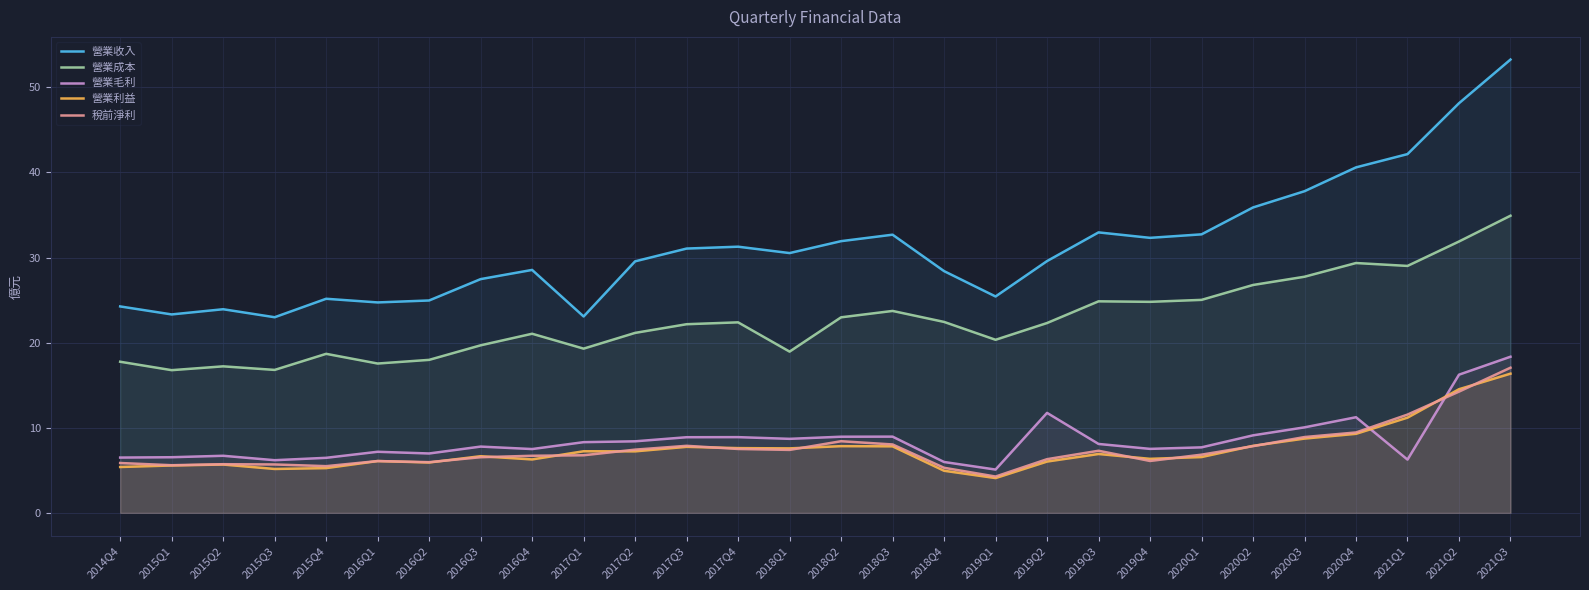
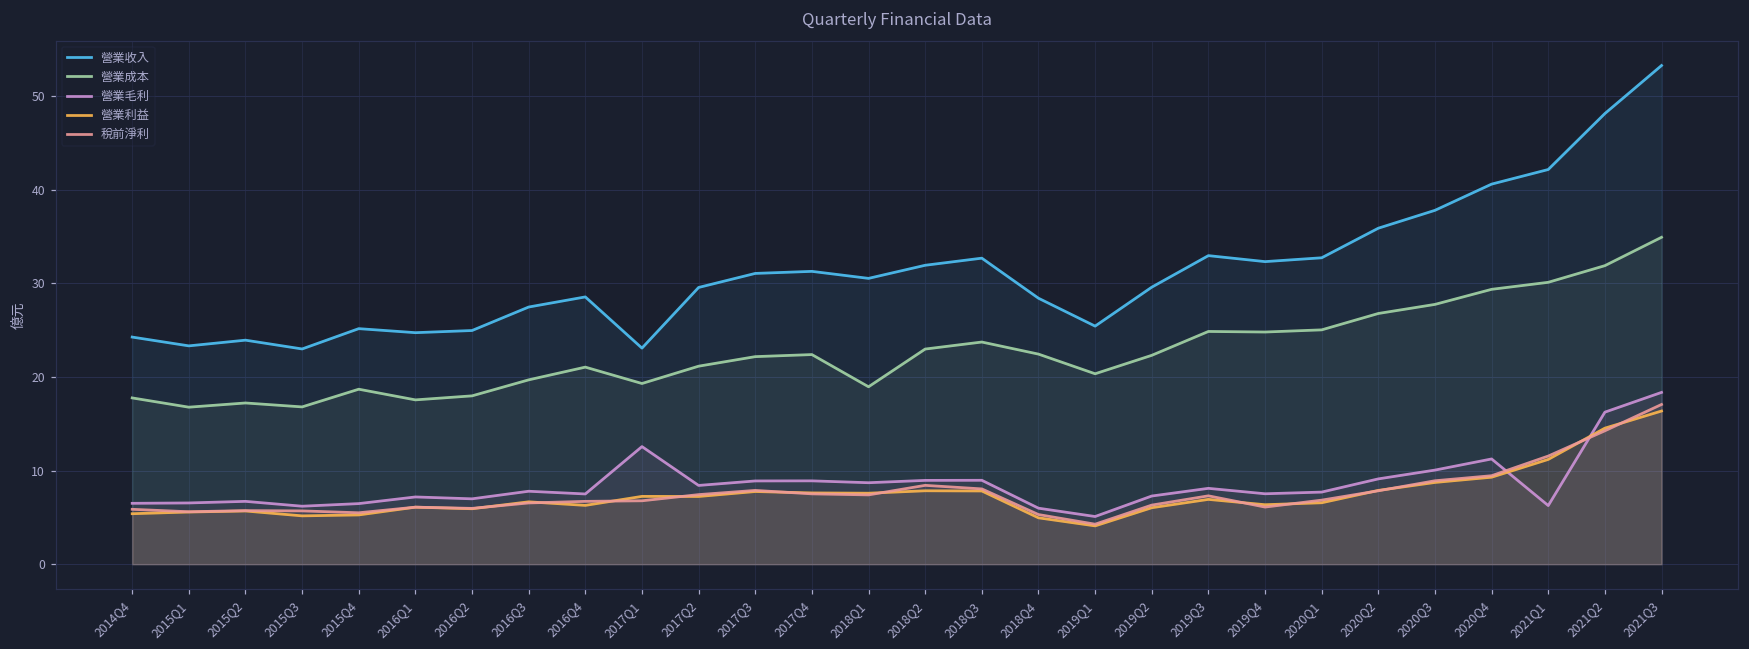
營業毛利, 2017Q1: 8 -> 13
營業毛利, 2019Q2: 12 -> 7
營業成本, 2021Q1: 29 -> 30
